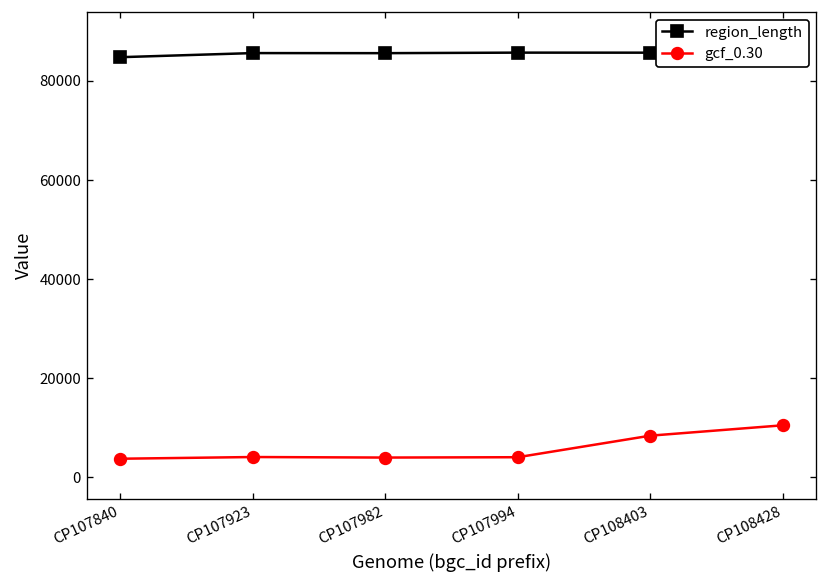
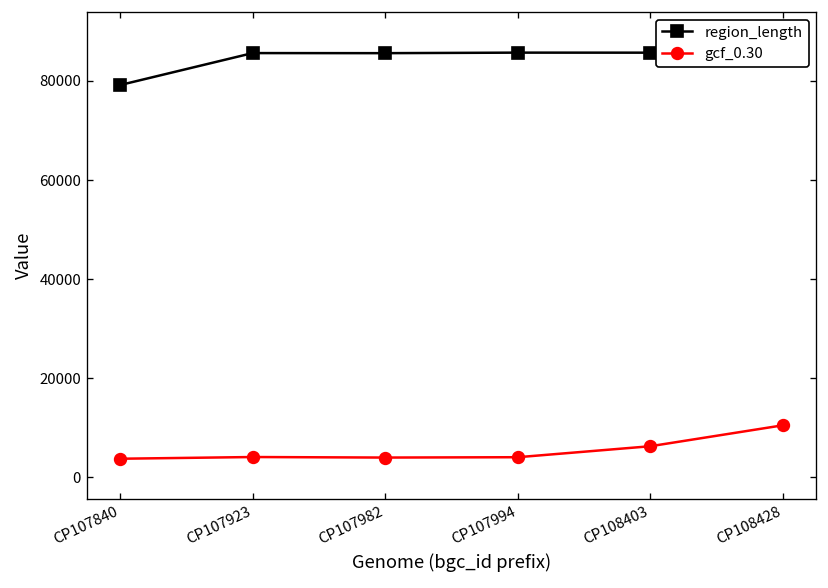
region_length, CP107840: 85000 -> 79000
gcf_0.30, CP108403: 8000 -> 6000
